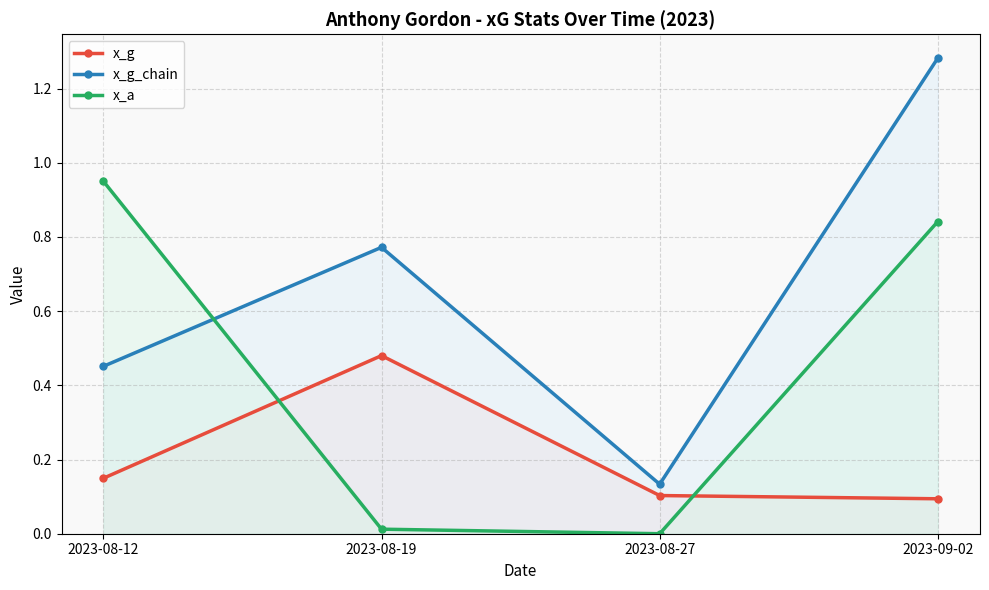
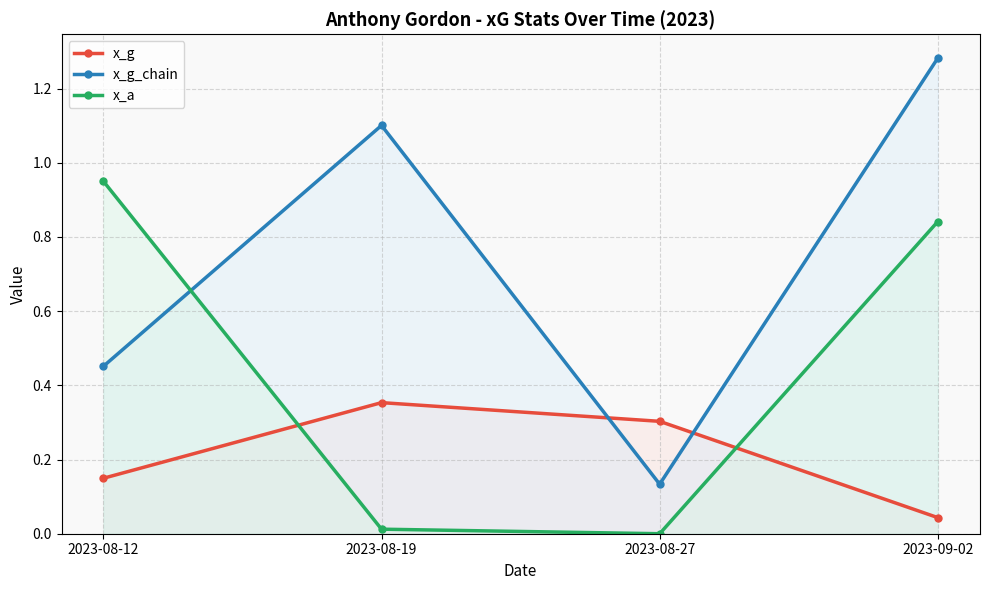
x_g, 2023-08-19: 0.48 -> 0.35
x_g_chain, 2023-08-19: 0.77 -> 1.10
x_g, 2023-08-27: 0.10 -> 0.30
x_g, 2023-09-02: 0.09 -> 0.04
